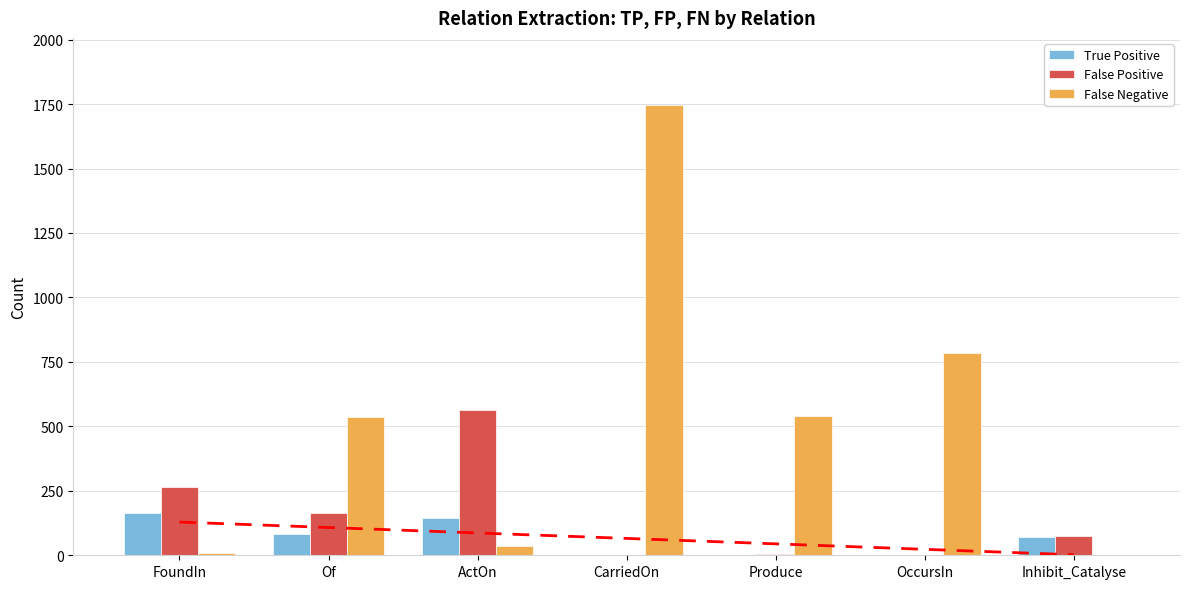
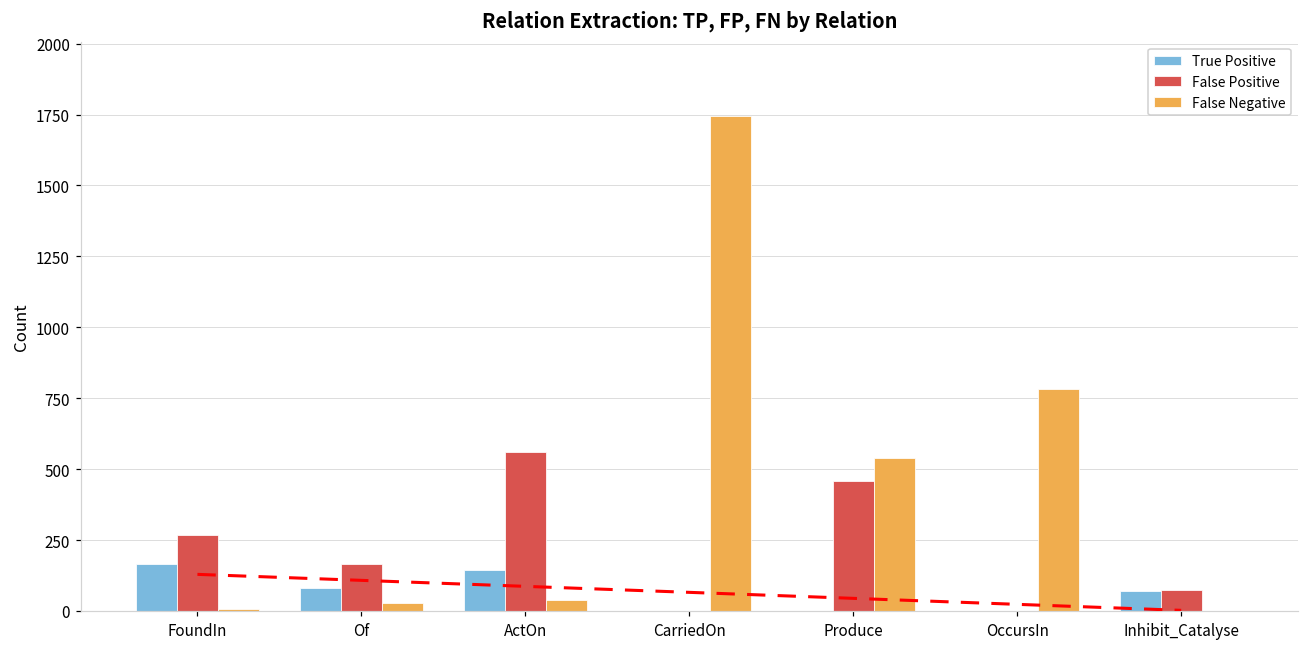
False Negative, Of: 540 -> 30
False Positive, Produce: 10 -> 460
